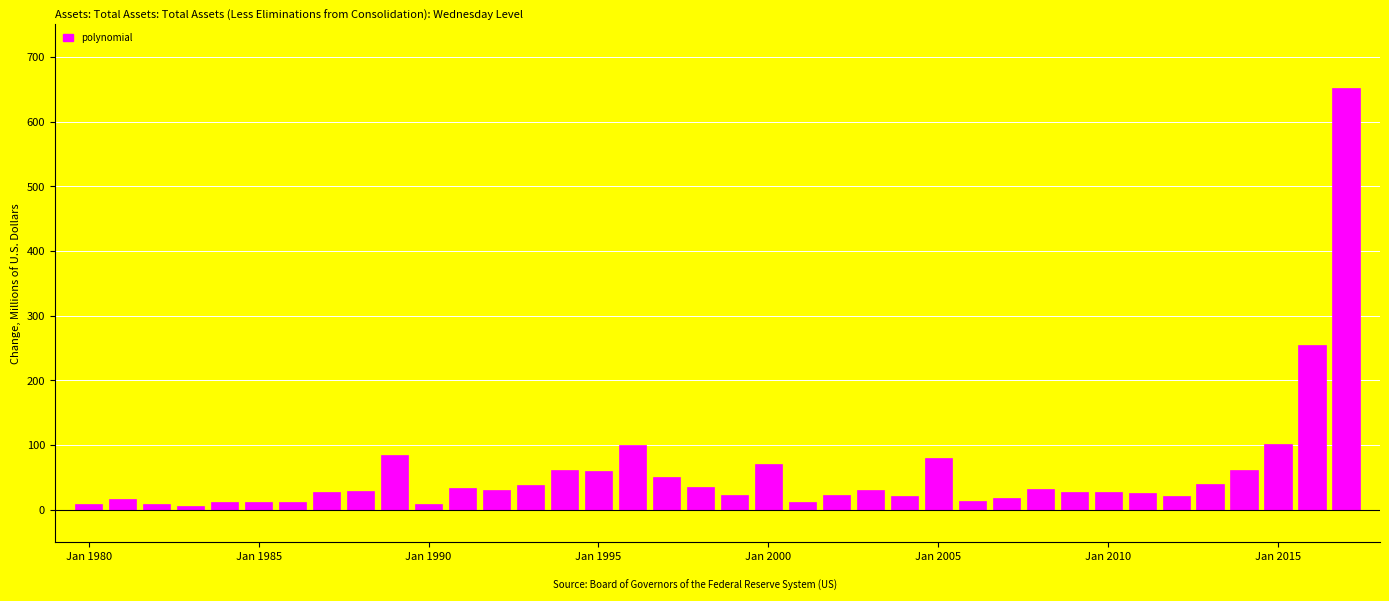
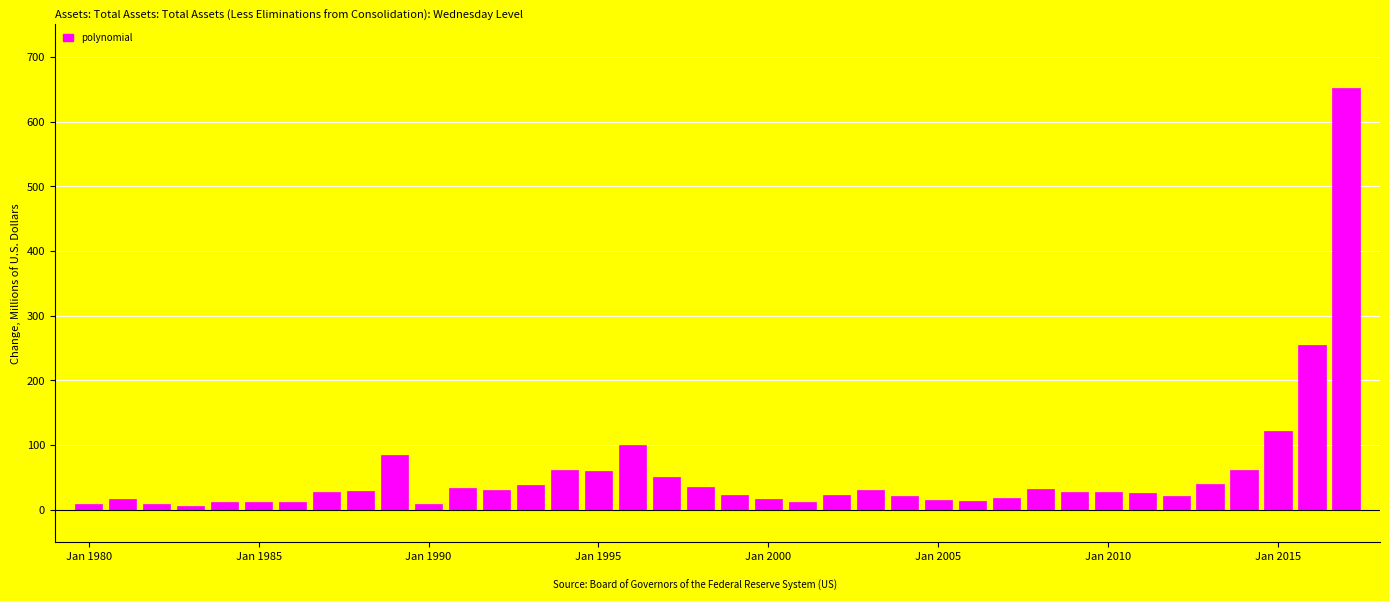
Jan 2000: 70 -> 20
Jan 2005: 80 -> 20
Jan 2015: 100 -> 120
